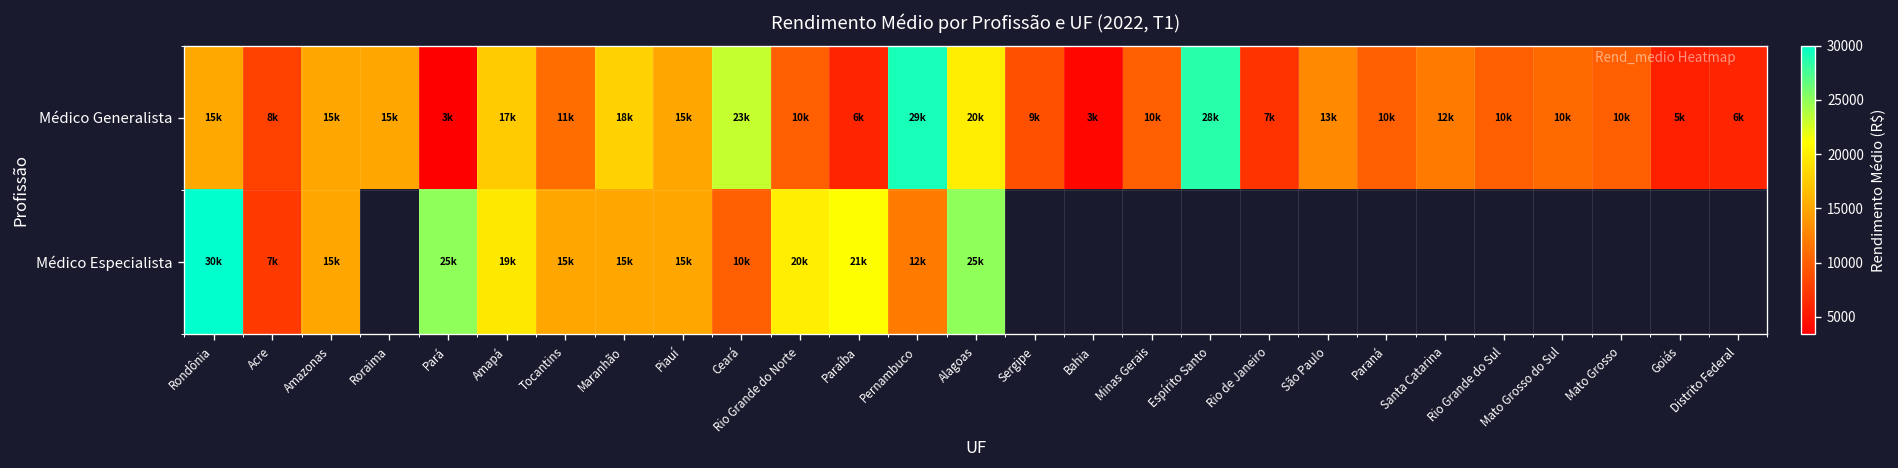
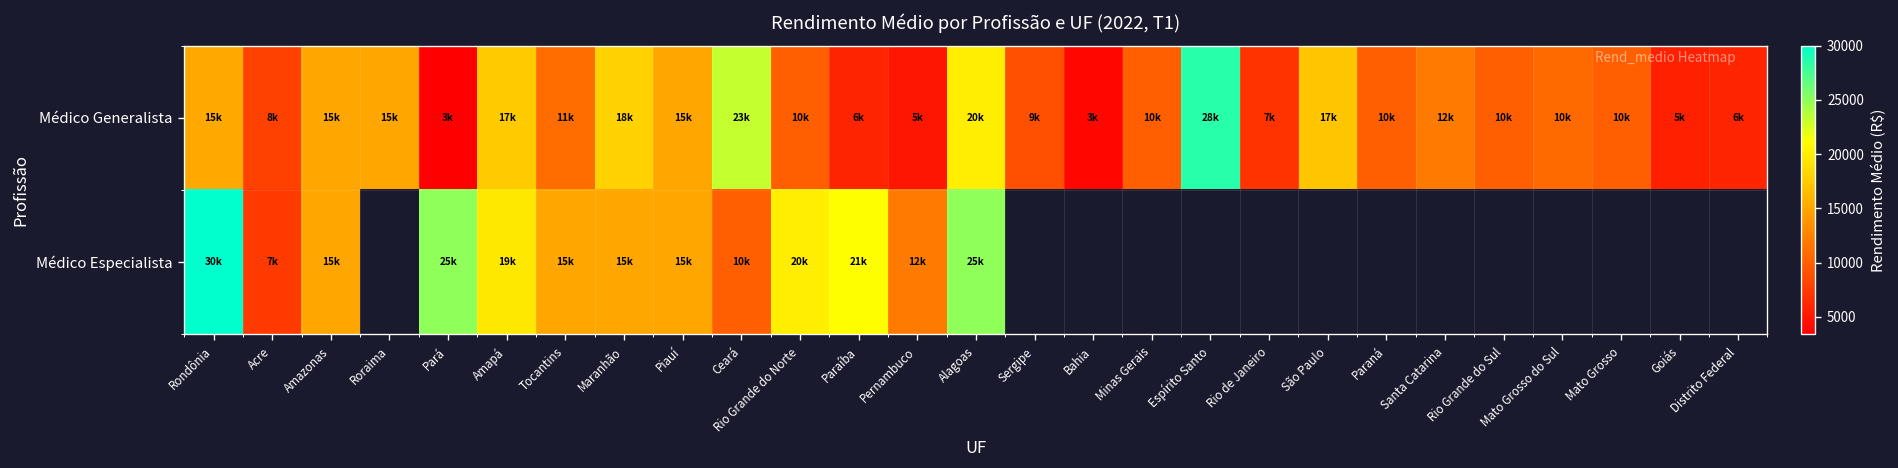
Médico Generalista, Pernambuco: 29k -> 5k
Médico Generalista, São Paulo: 13k -> 17k
